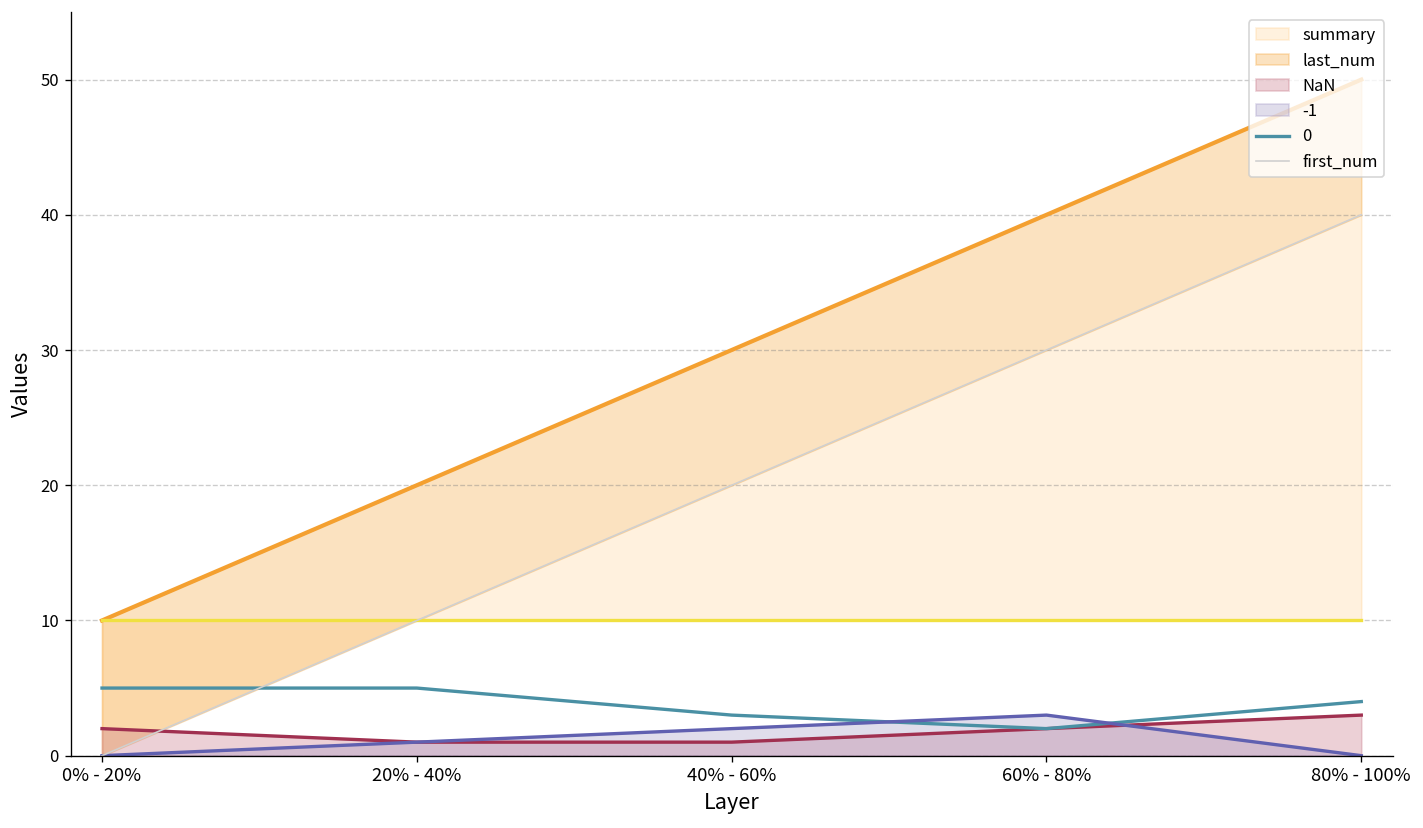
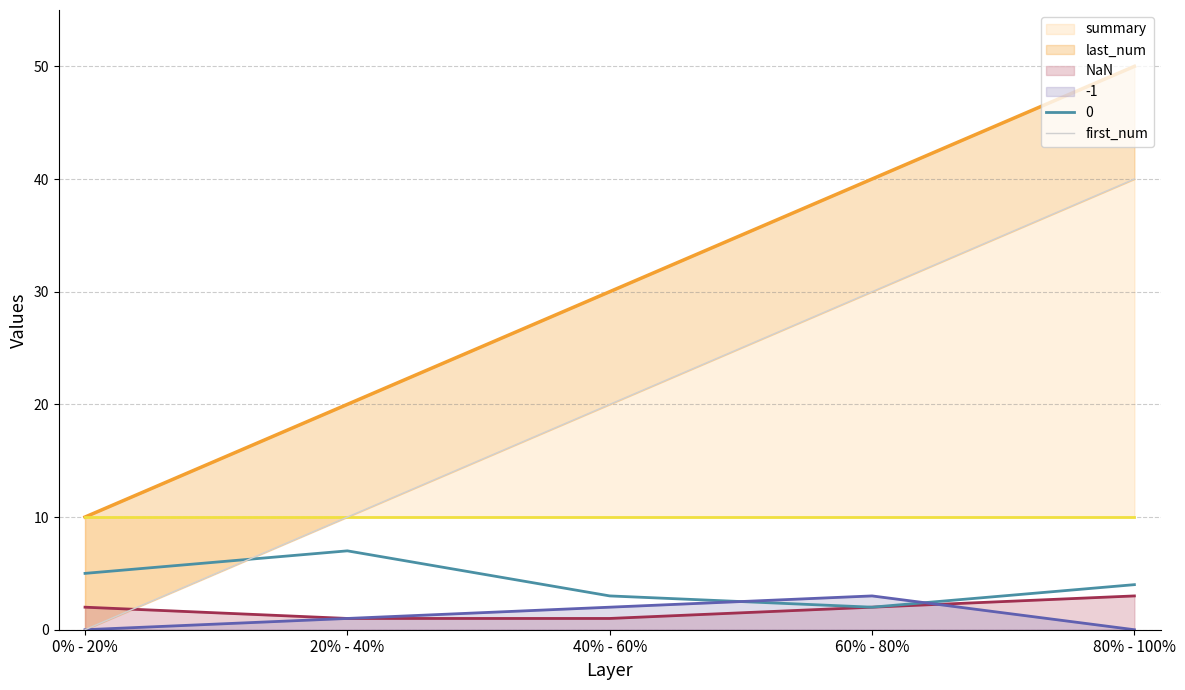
0, 20% - 40%: 5 -> 7
